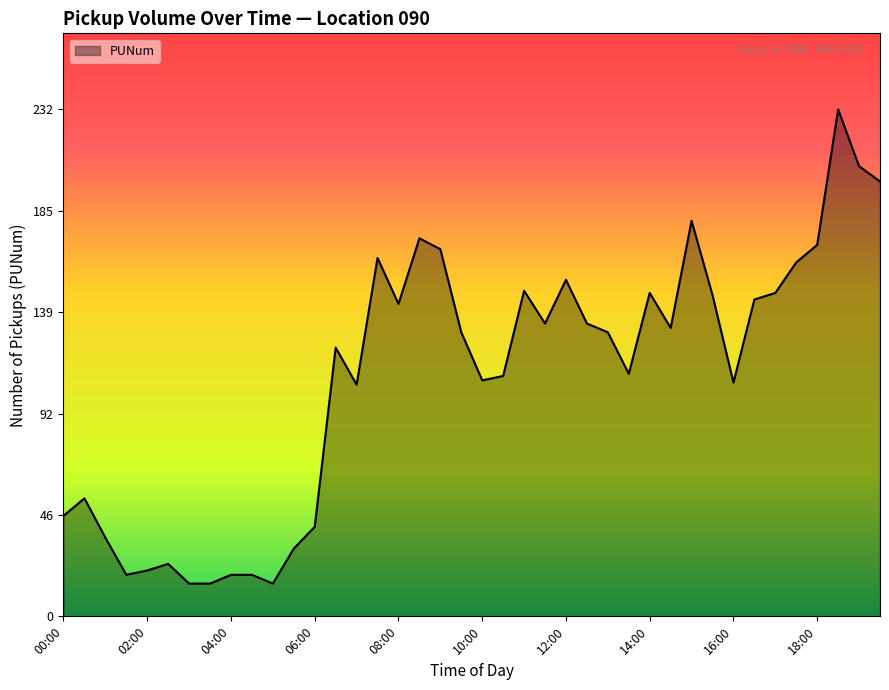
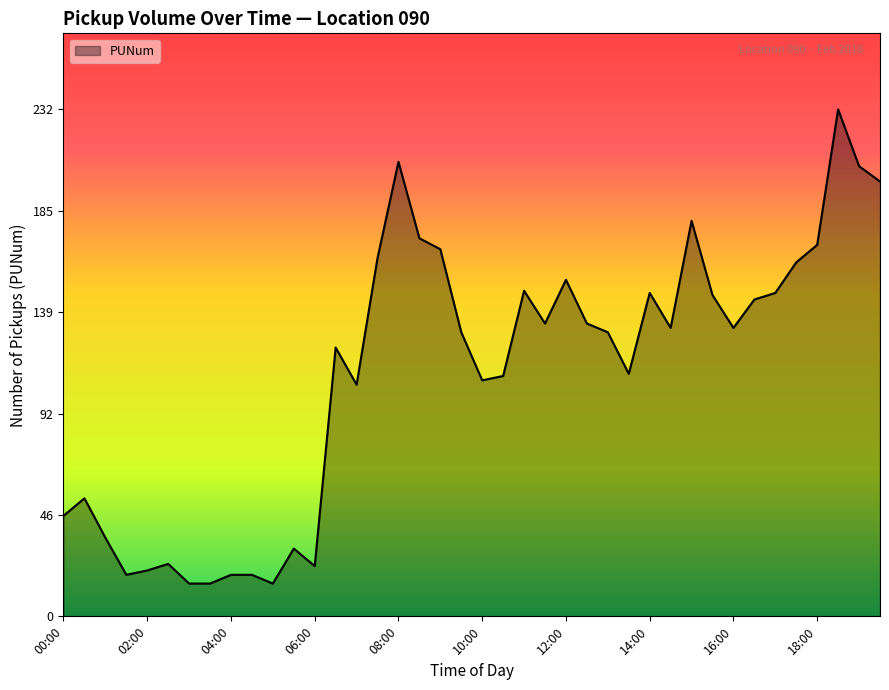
06:00: 41 -> 23
08:00: 143 -> 208
16:00: 107 -> 132
